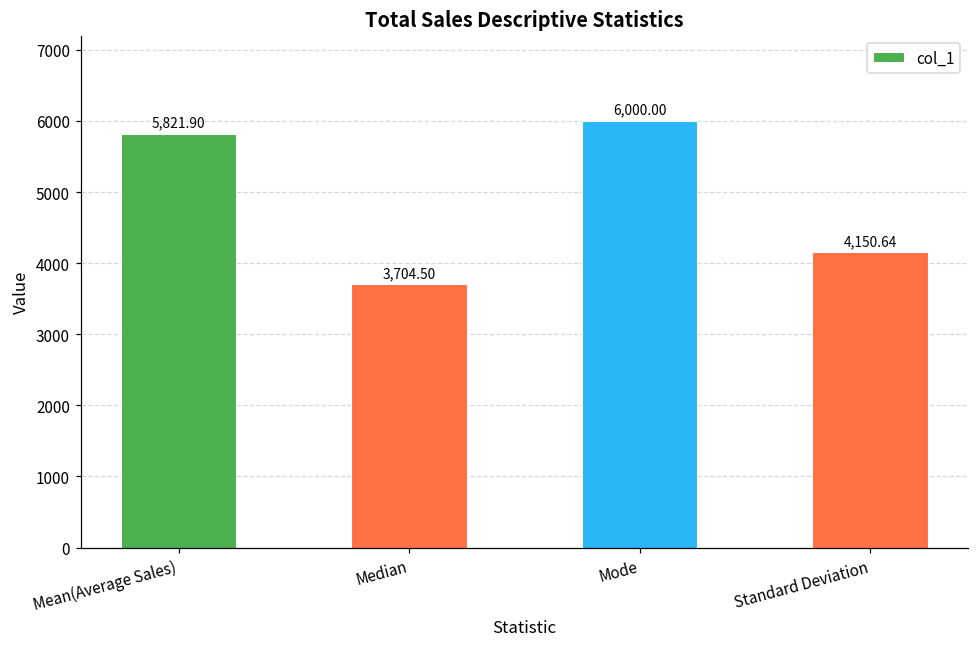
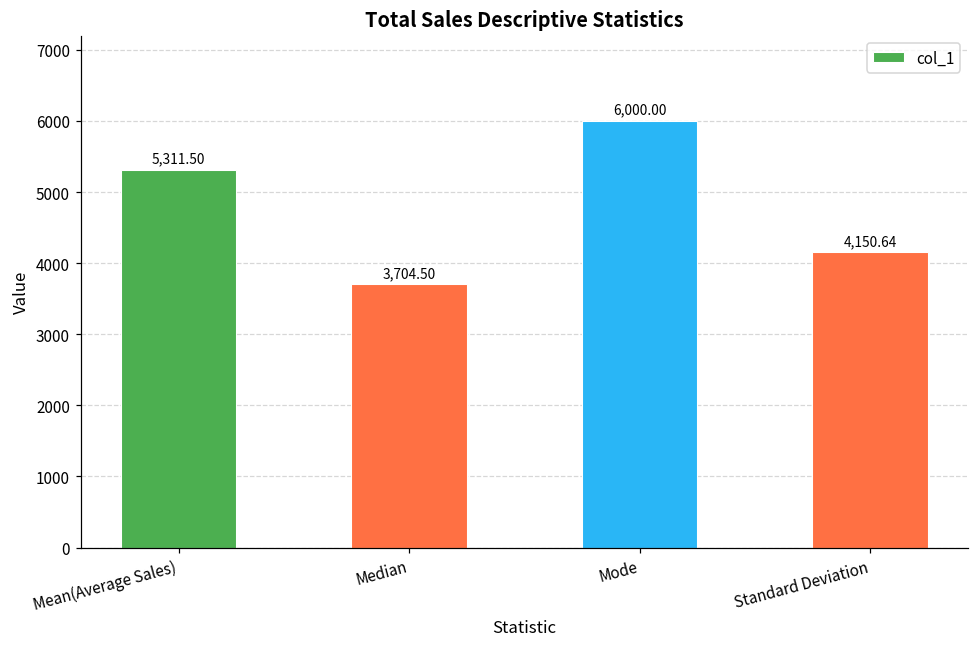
Mean(Average Sales): 5,821.90 -> 5,311.50
